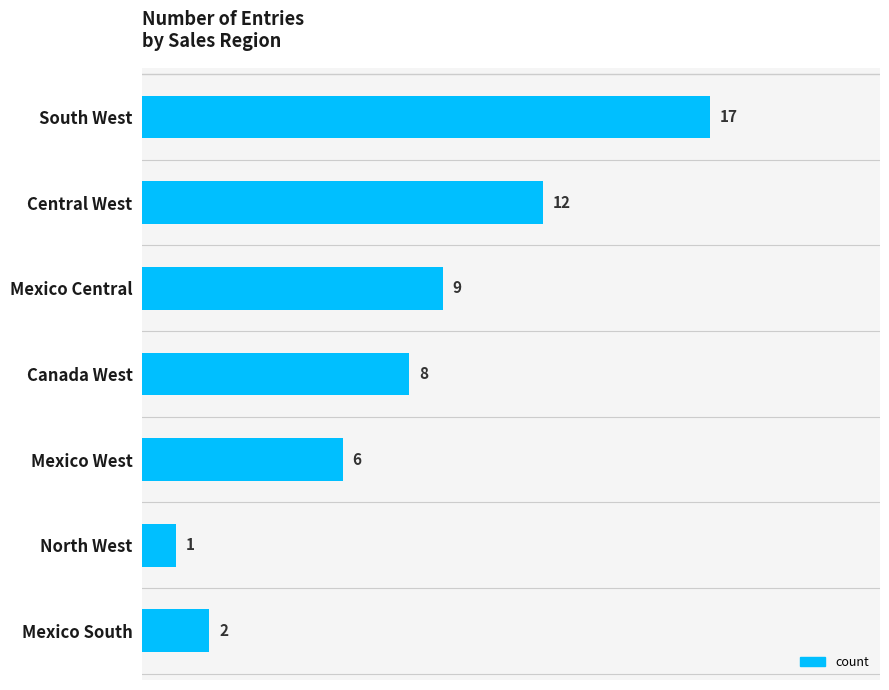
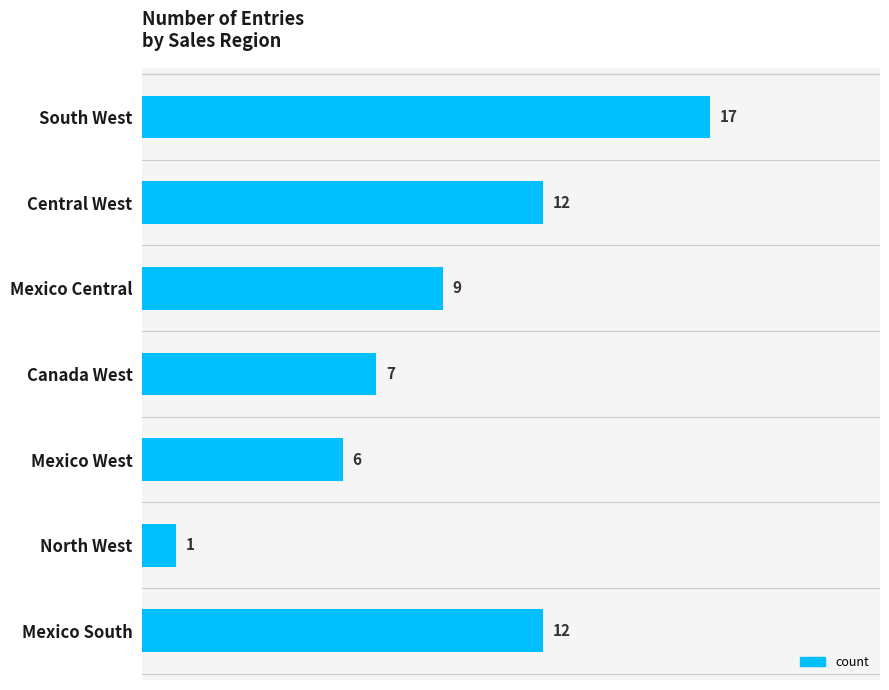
Canada West: 8 -> 7
Mexico South: 2 -> 12
